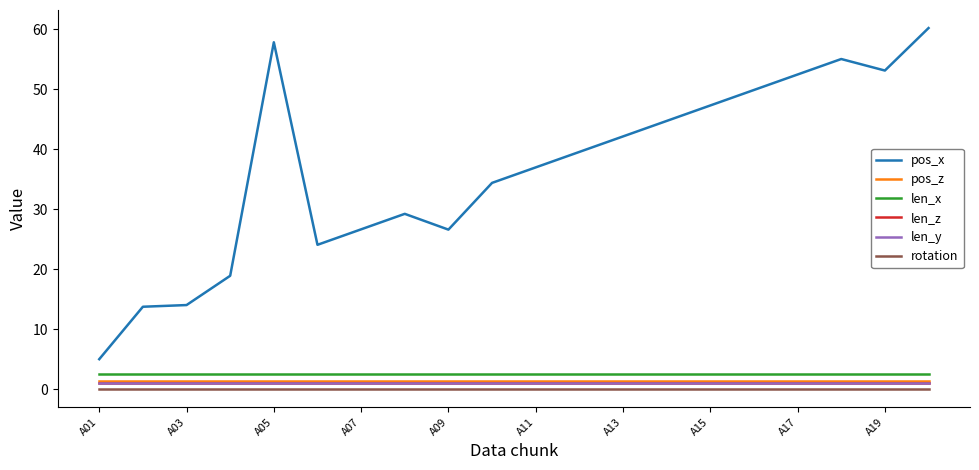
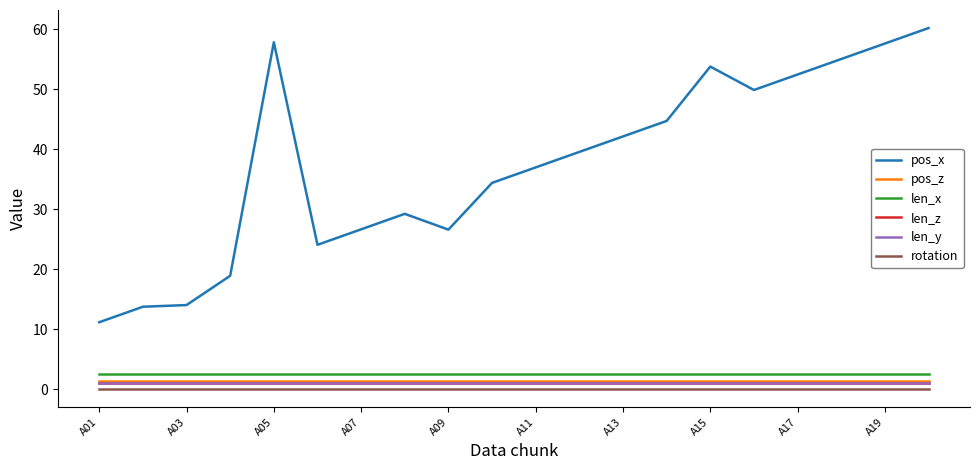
pos_x, A01: 5 -> 11
pos_x, A15: 47 -> 54
pos_x, A19: 53 -> 58
